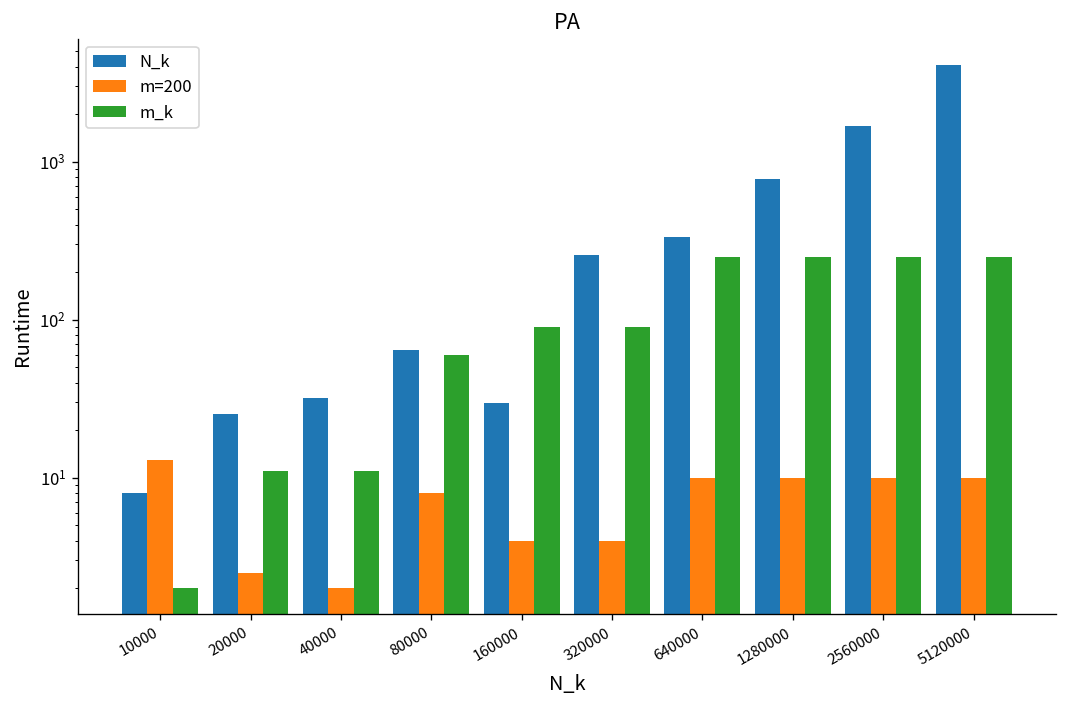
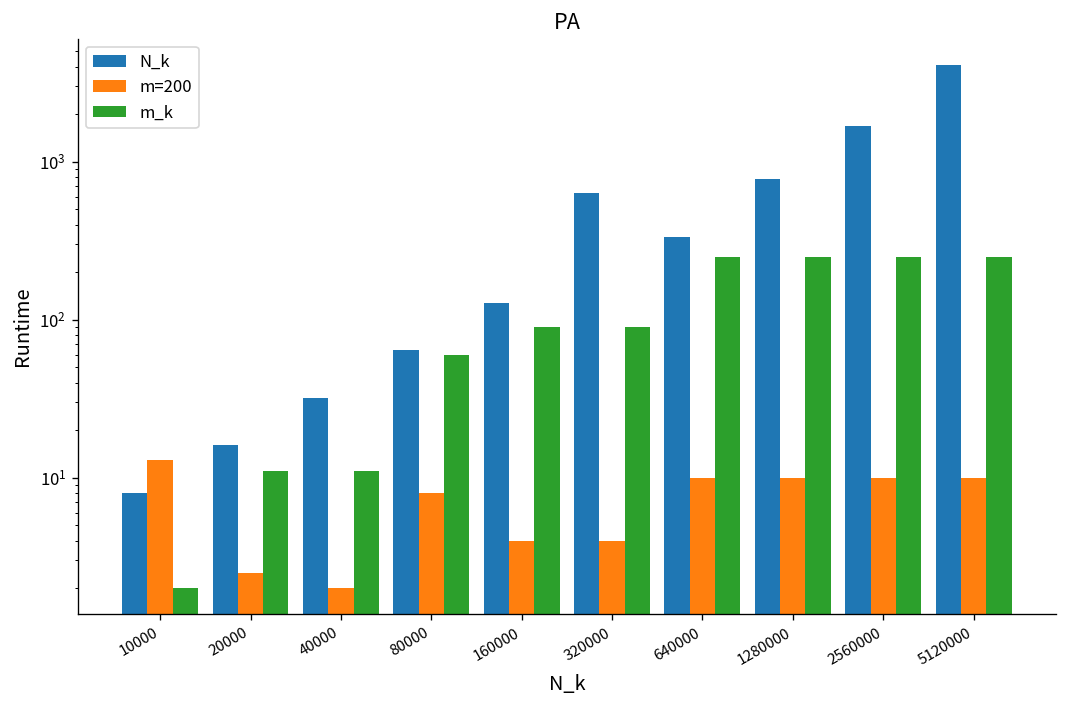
N_k, 20000: 25 -> 16
N_k, 160000: 30 -> 130
N_k, 320000: 260 -> 600
